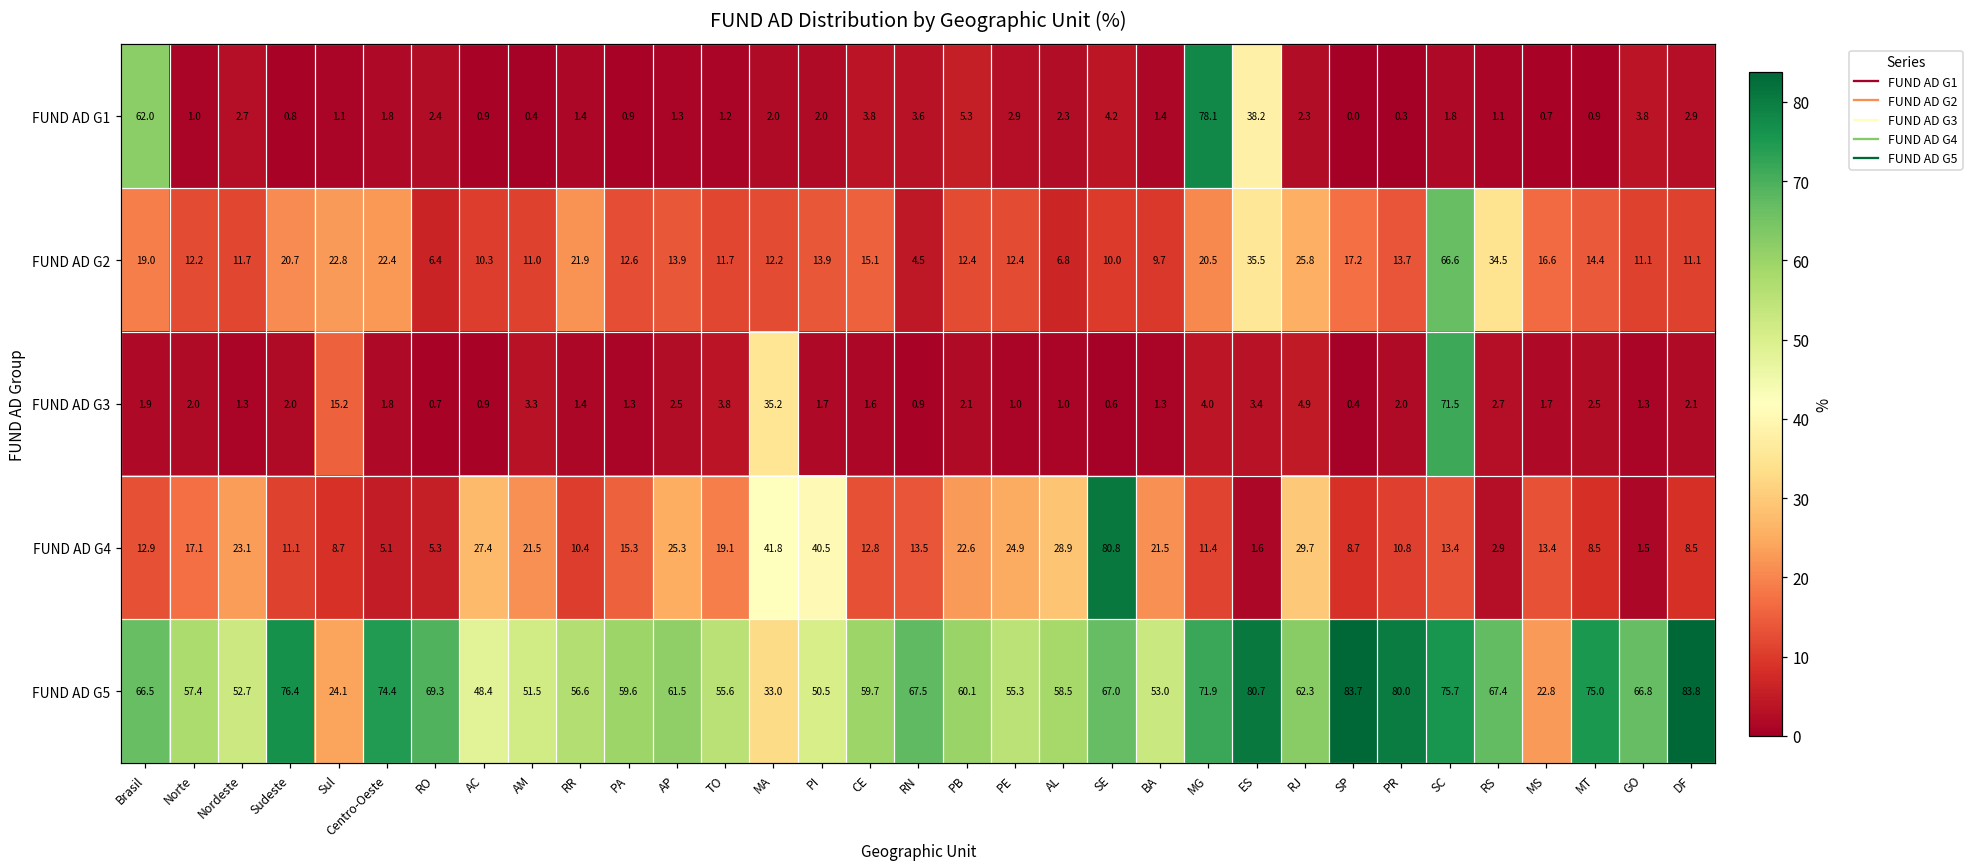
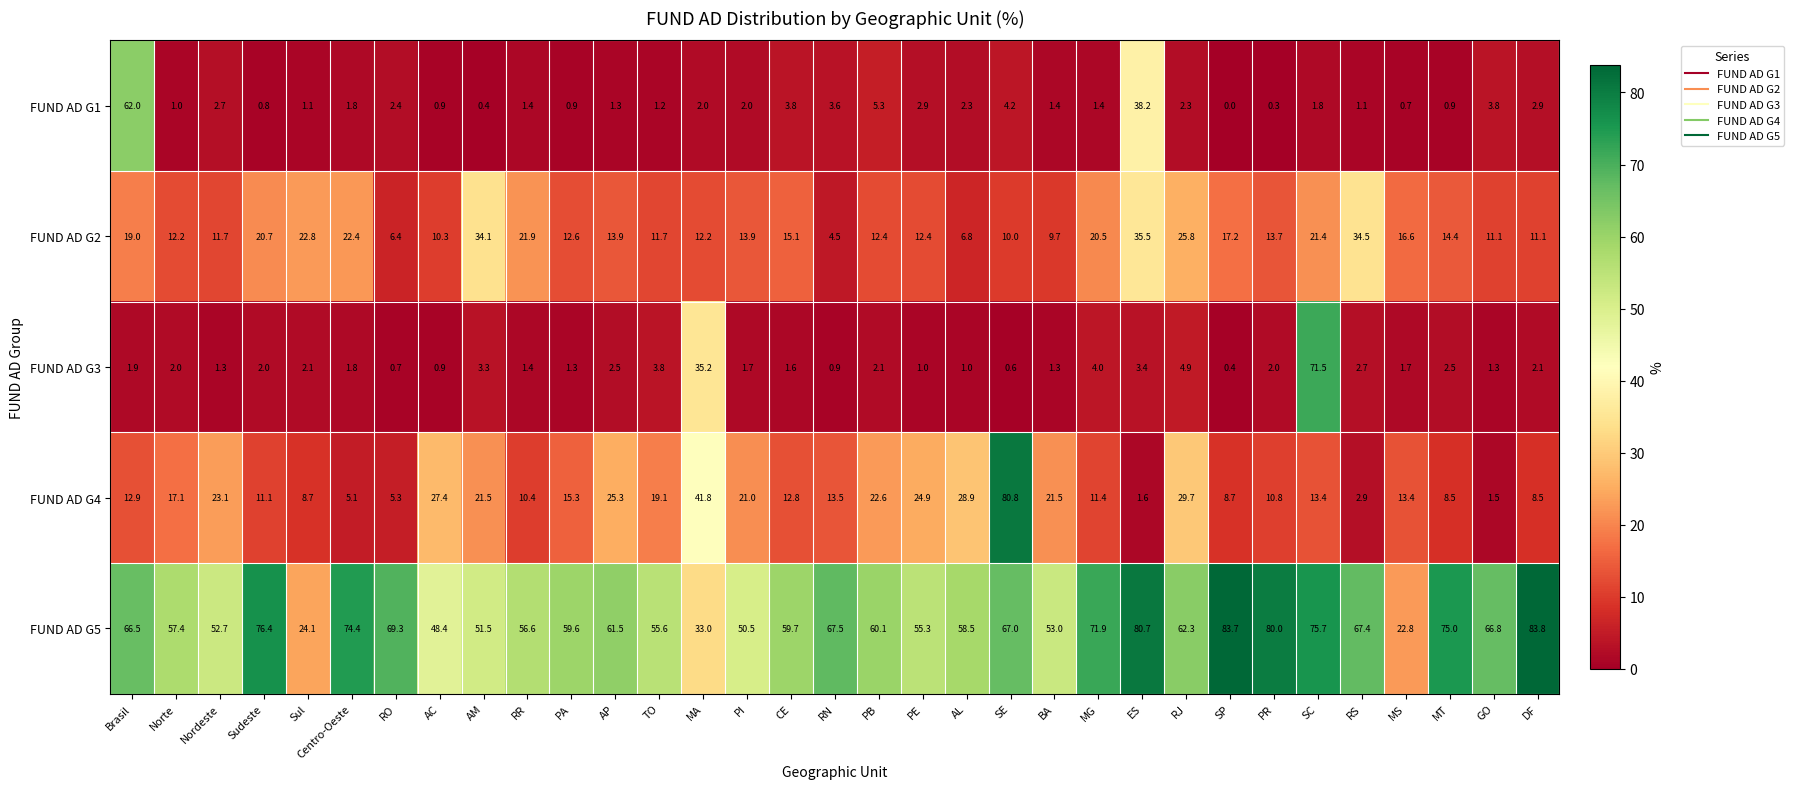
FUND AD G1, MG: 78.1 -> 1.4
FUND AD G2, AM: 11.0 -> 34.1
FUND AD G2, SC: 66.6 -> 21.4
FUND AD G3, Sul: 15.2 -> 2.1
FUND AD G4, PI: 40.5 -> 21.0
